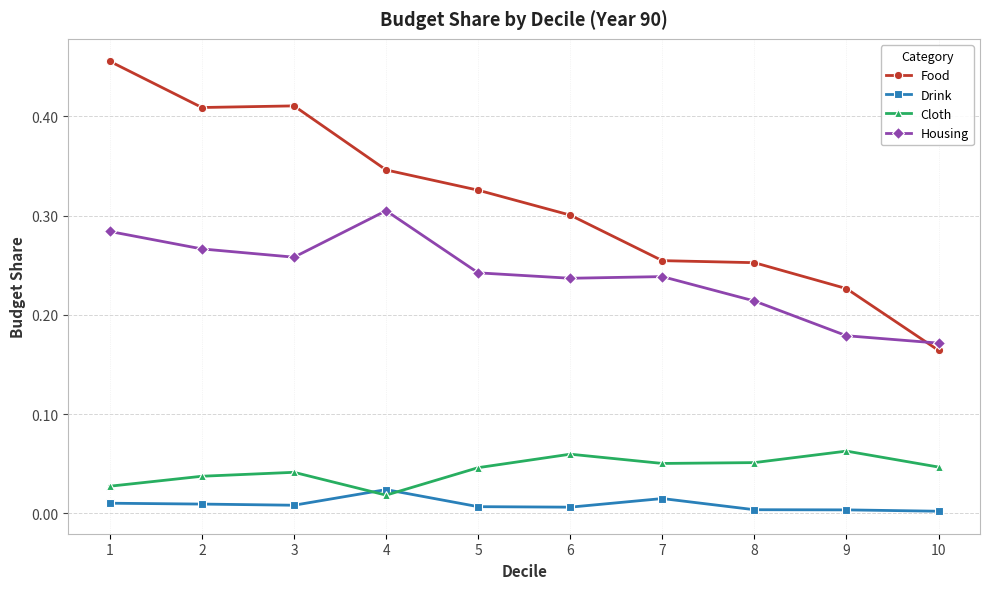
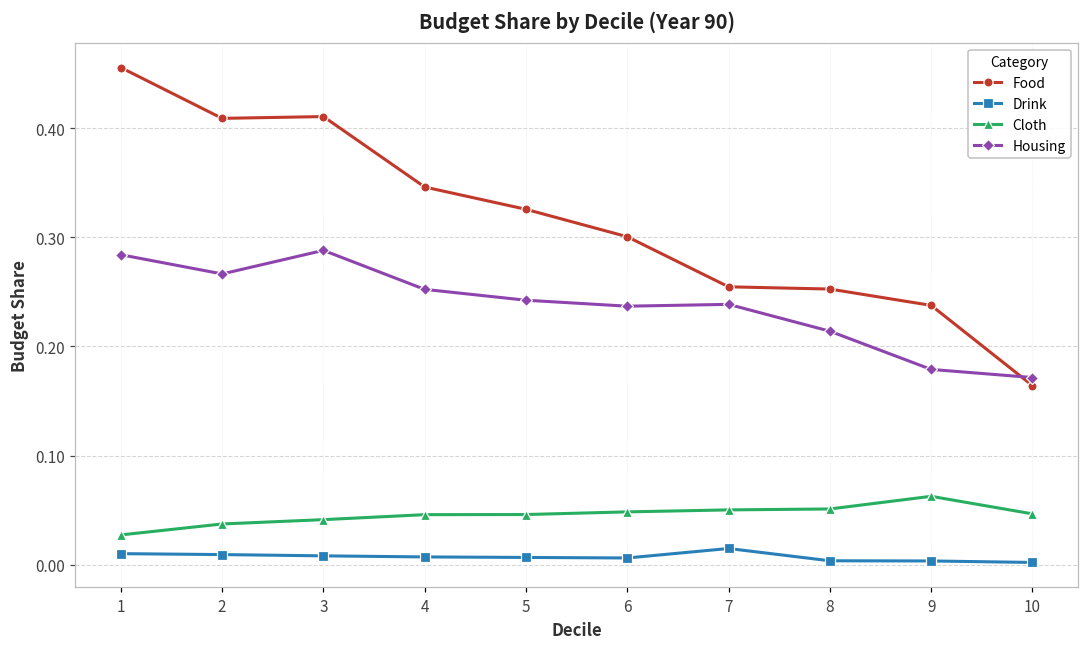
Housing, 3: 0.26 -> 0.29
Drink, 4: 0.02 -> 0.01
Cloth, 4: 0.02 -> 0.05
Housing, 4: 0.30 -> 0.25
Cloth, 6: 0.06 -> 0.05
Food, 9: 0.23 -> 0.24
